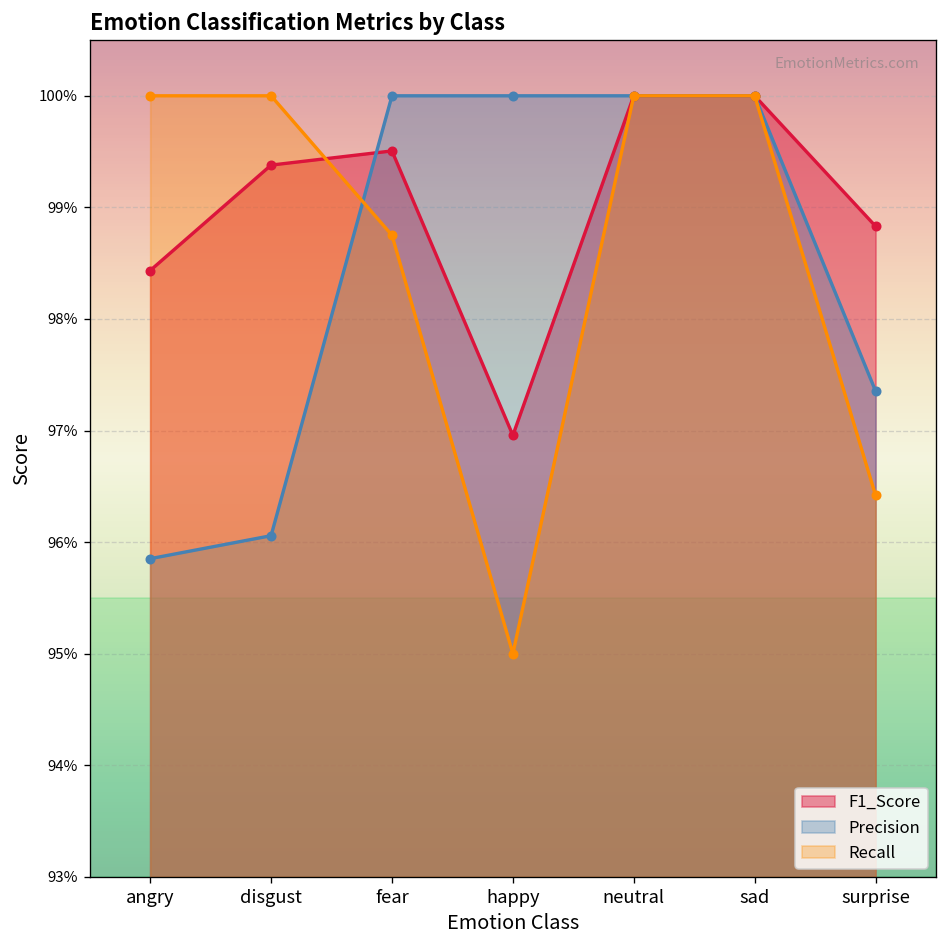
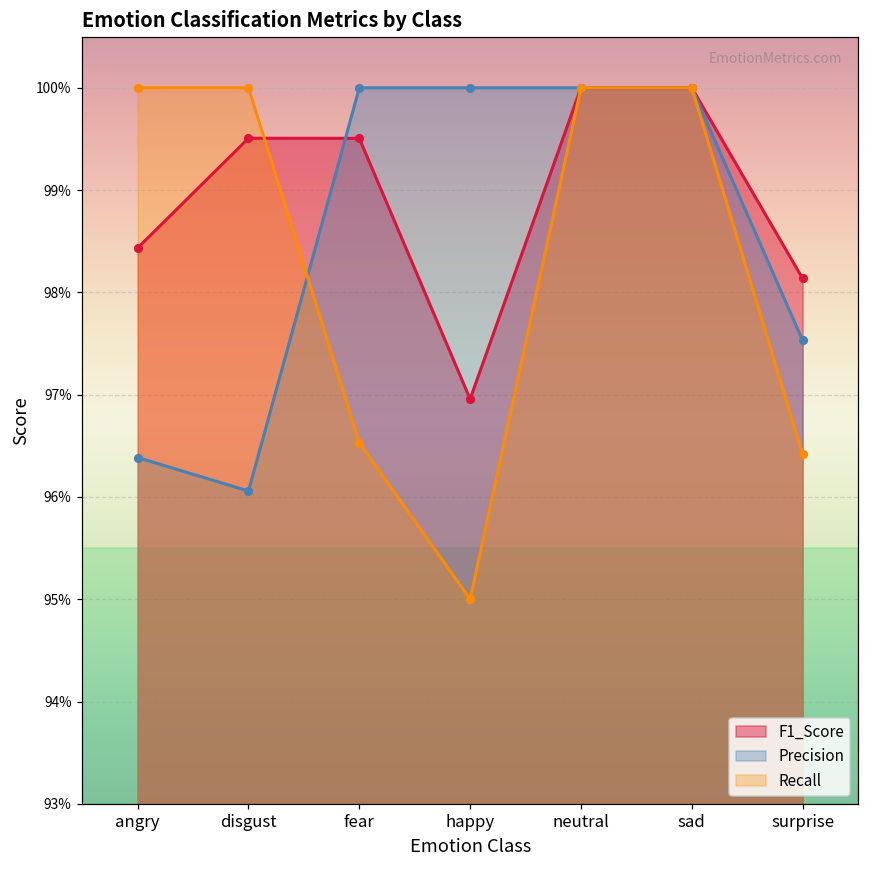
Precision, angry: 95.9% -> 96.4%
F1_Score, disgust: 99.4% -> 99.5%
Recall, fear: 98.8% -> 96.5%
F1_Score, surprise: 98.8% -> 98.1%
Precision, surprise: 97.4% -> 97.5%
